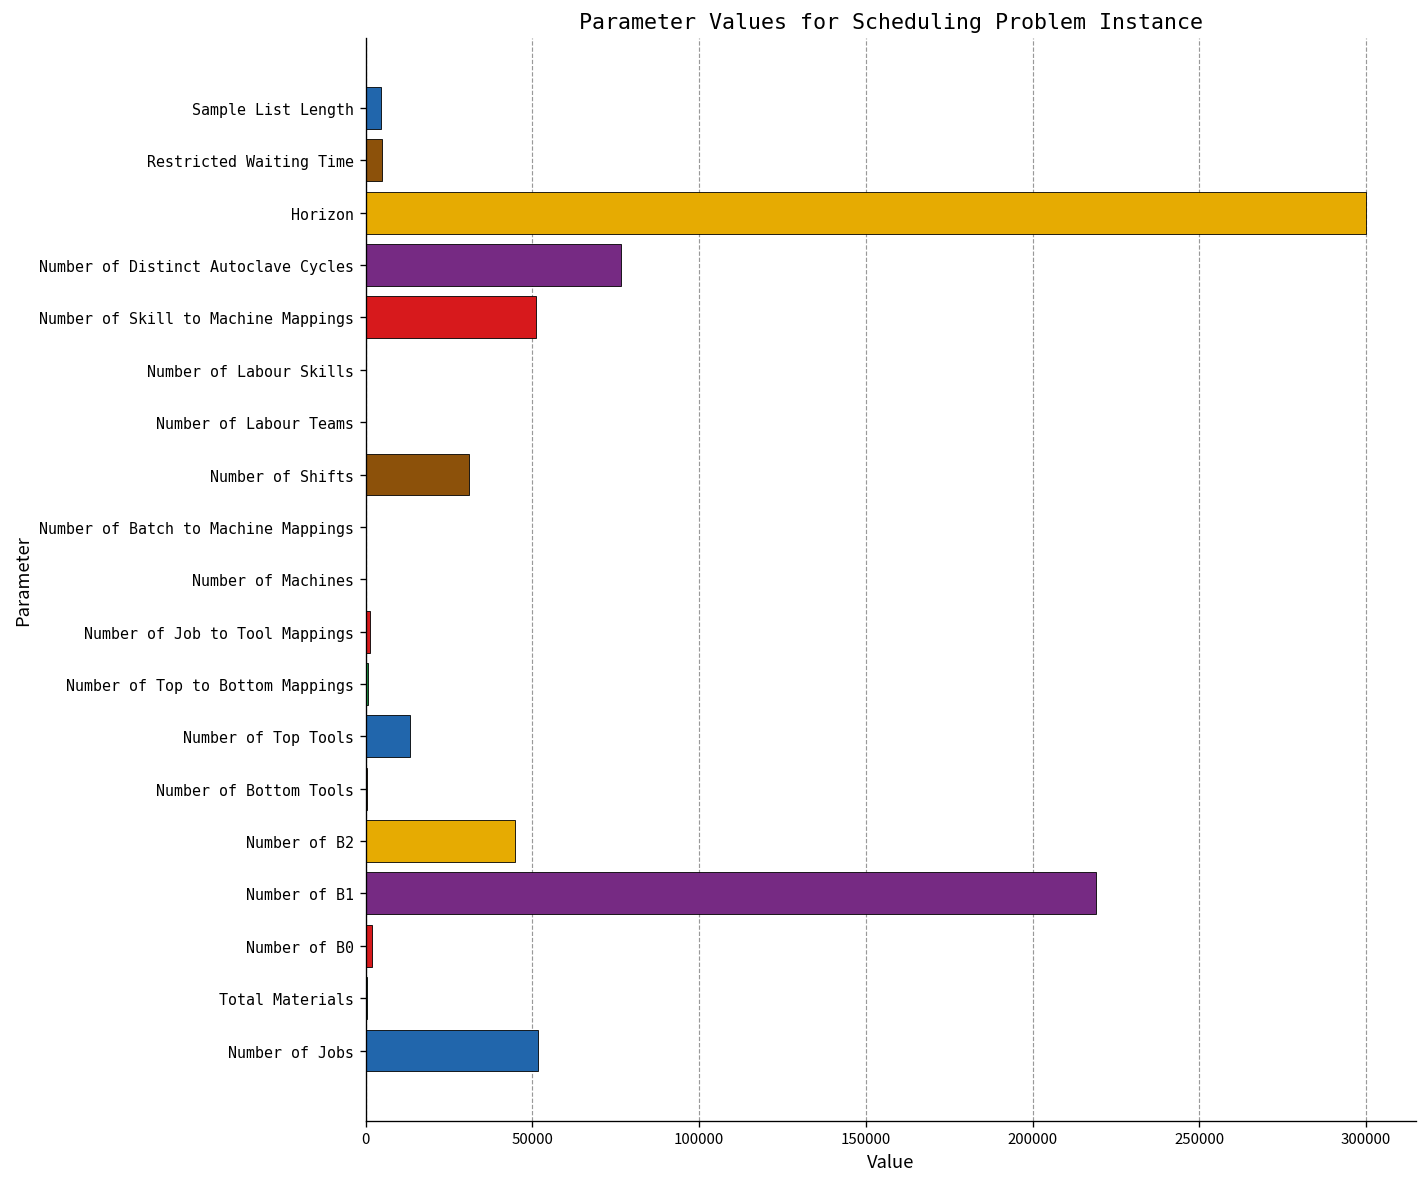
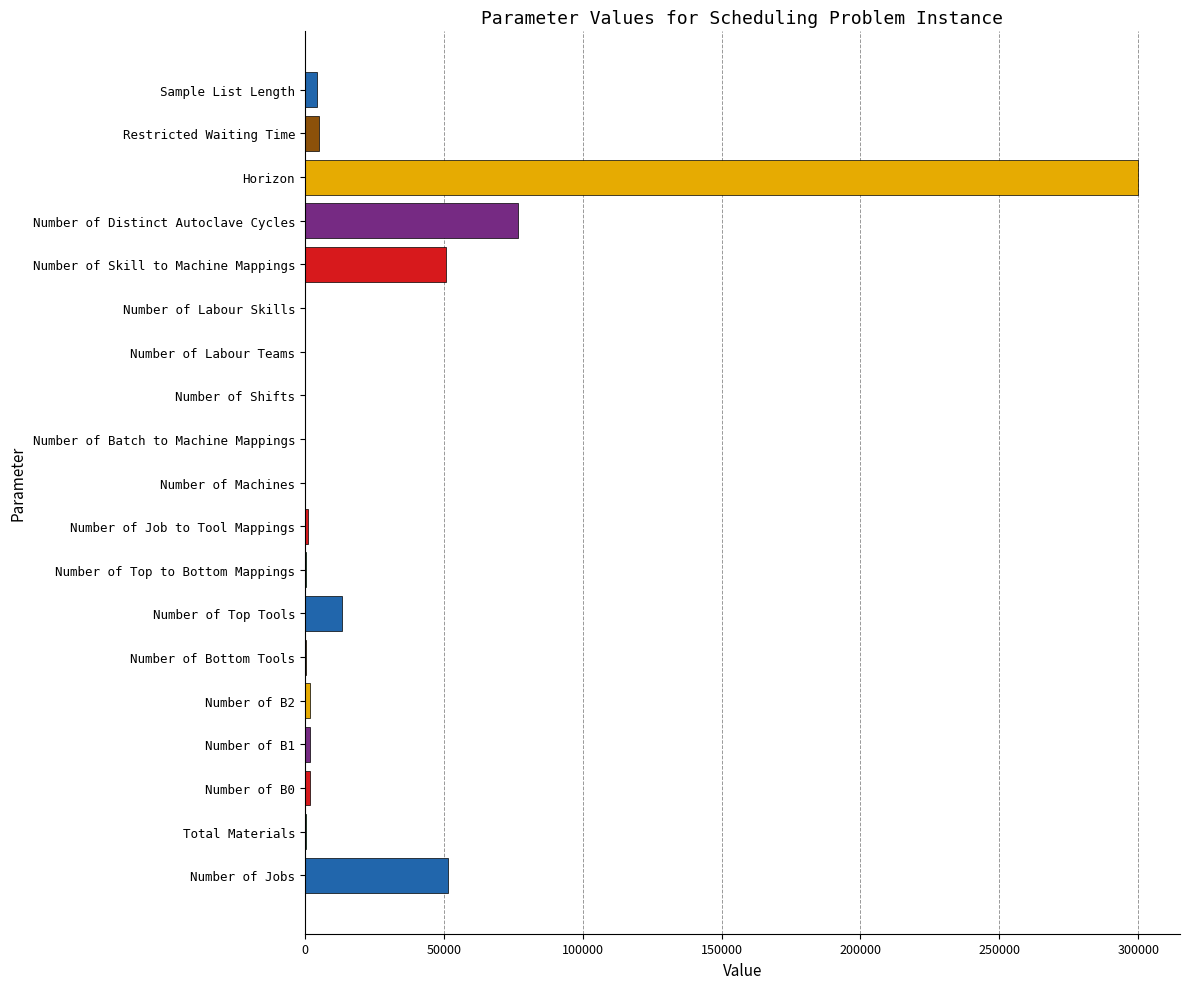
Number of Shifts: 31000 -> 0
Number of B2: 45000 -> 2000
Number of B1: 219000 -> 2000
